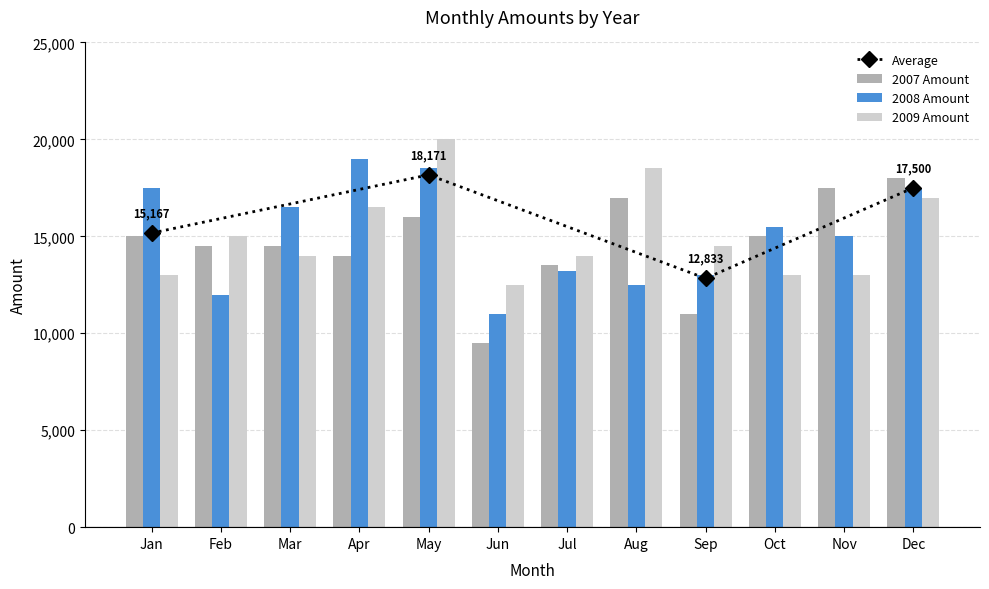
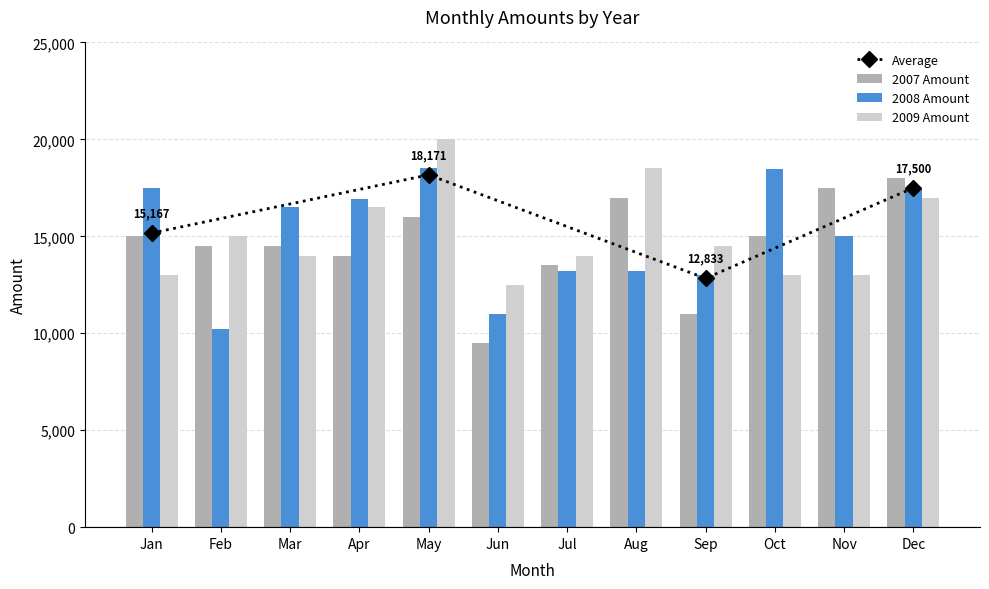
2008 Amount, Feb: 12,000 -> 10,200
2008 Amount, Apr: 19,000 -> 16,900
2008 Amount, Aug: 12,500 -> 13,200
2008 Amount, Oct: 15,500 -> 18,500
